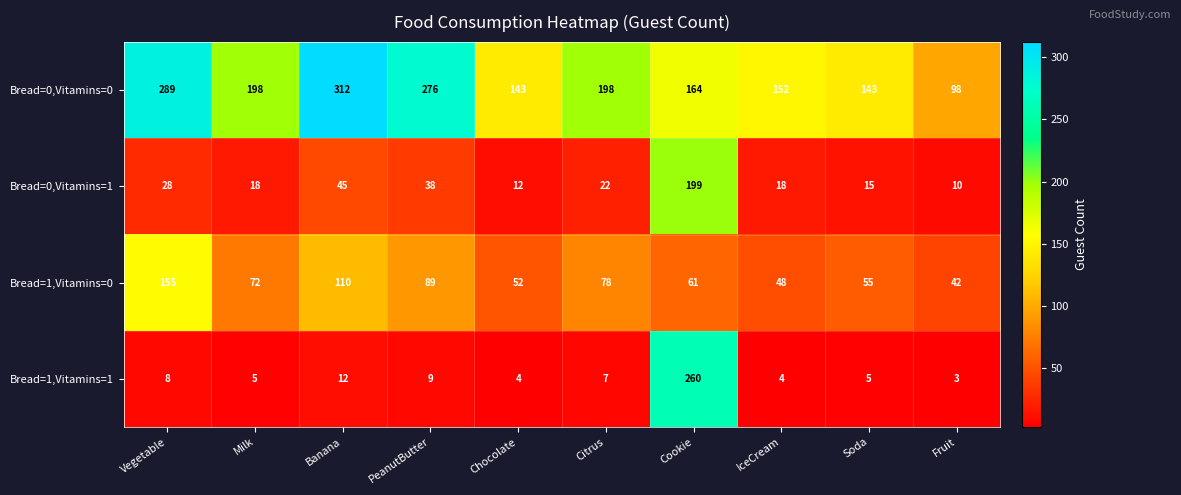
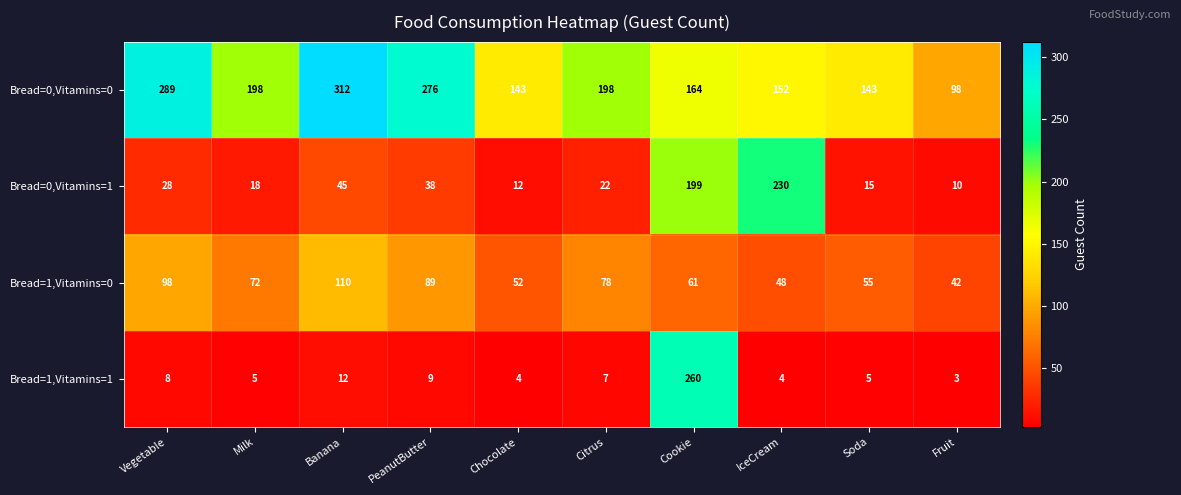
Bread=0,Vitamins=1, IceCream: 18 -> 230
Bread=1,Vitamins=0, Vegetable: 155 -> 98
